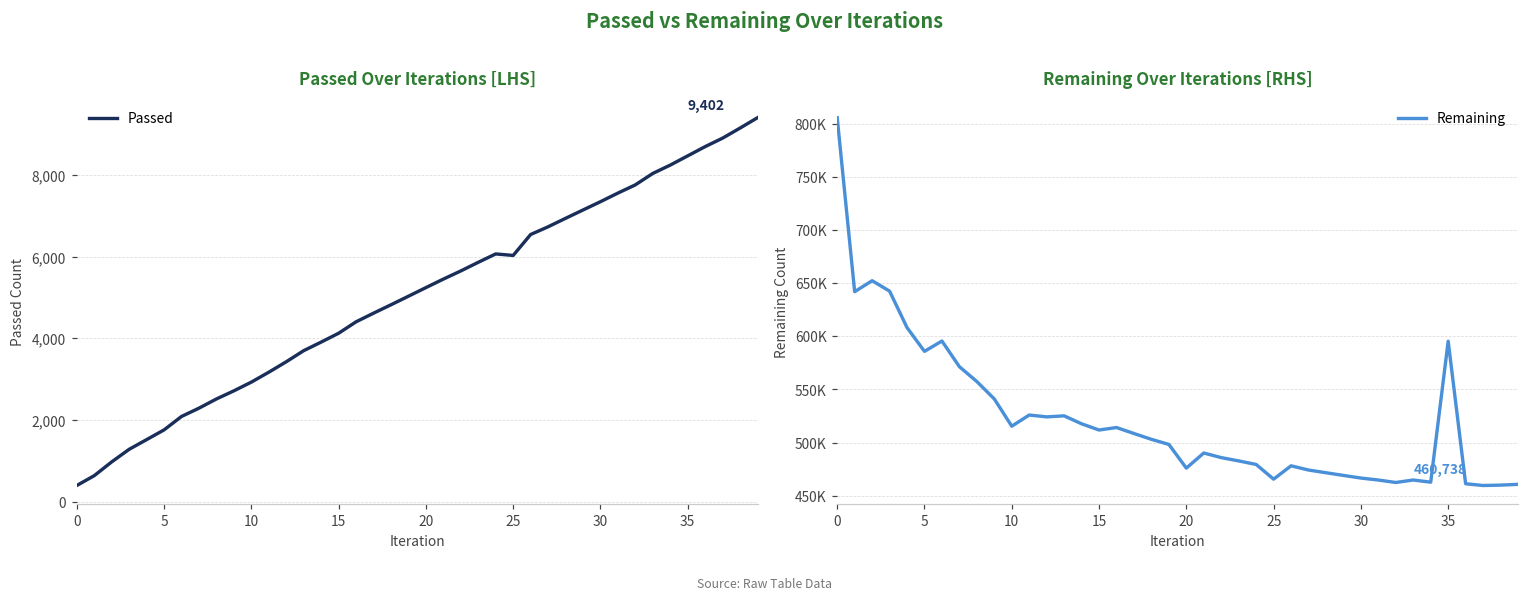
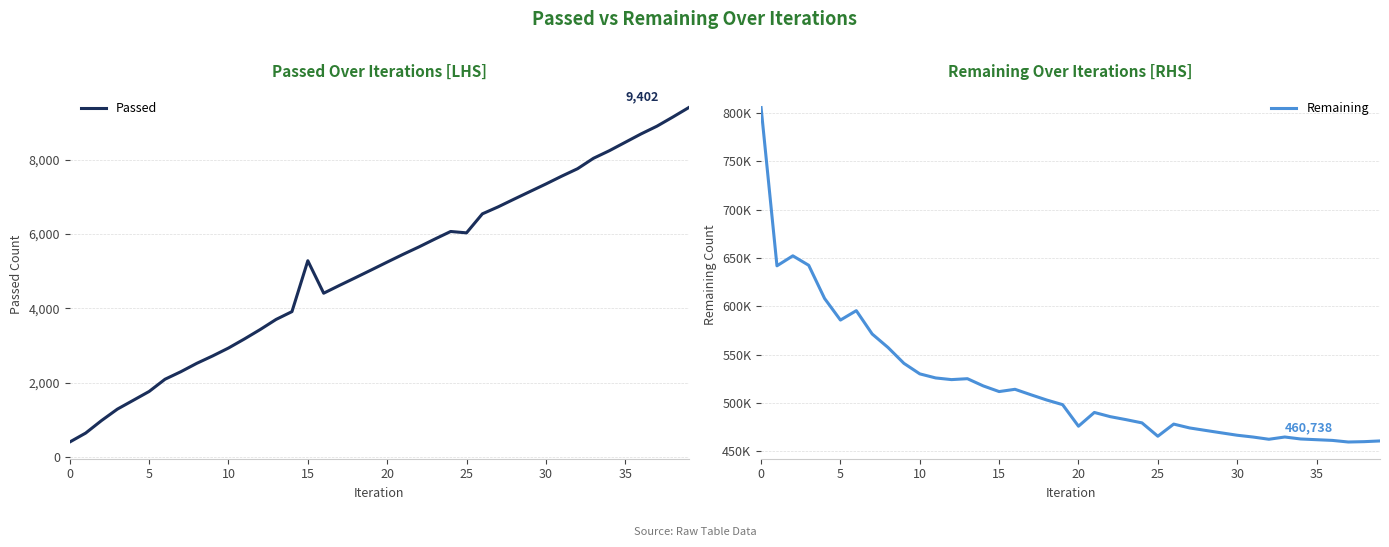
Passed Over Iterations [LHS], 15: 4,100 -> 5,300
Remaining Over Iterations [RHS], 10: 520000 -> 530000
Remaining Over Iterations [RHS], 35: 600000 -> 460000
